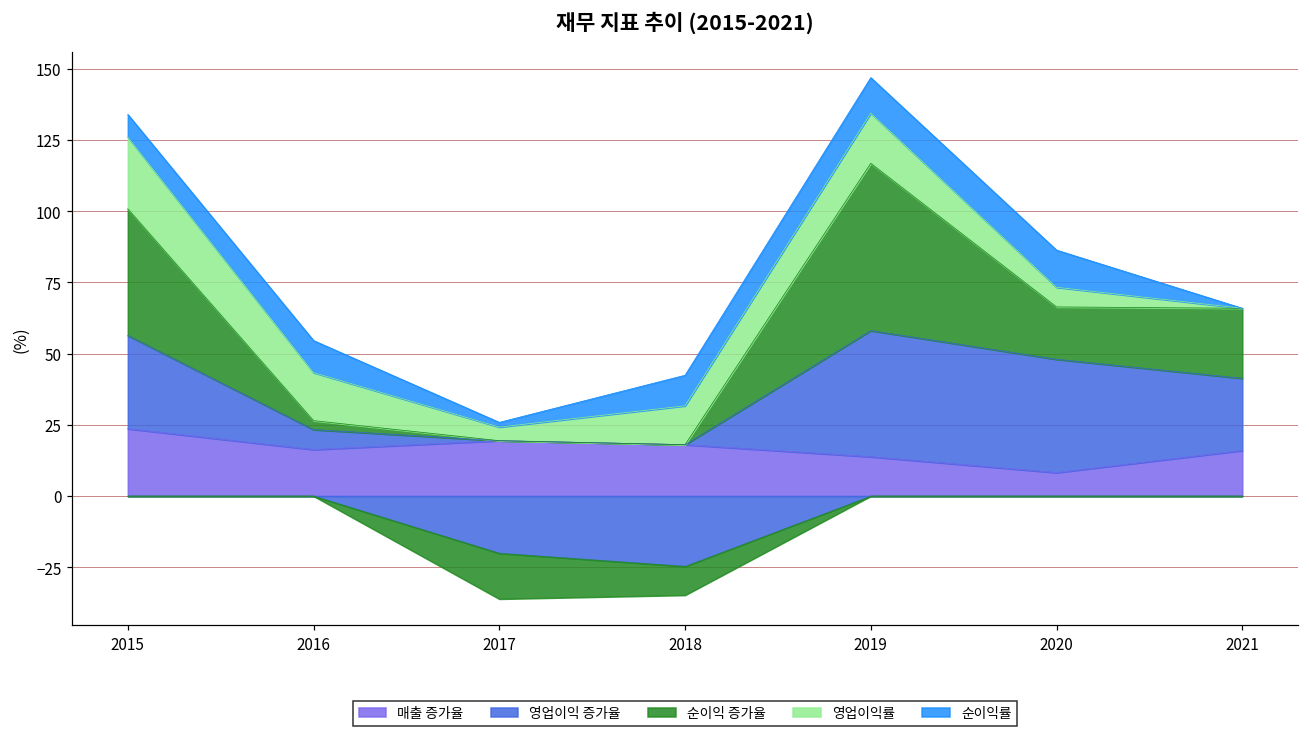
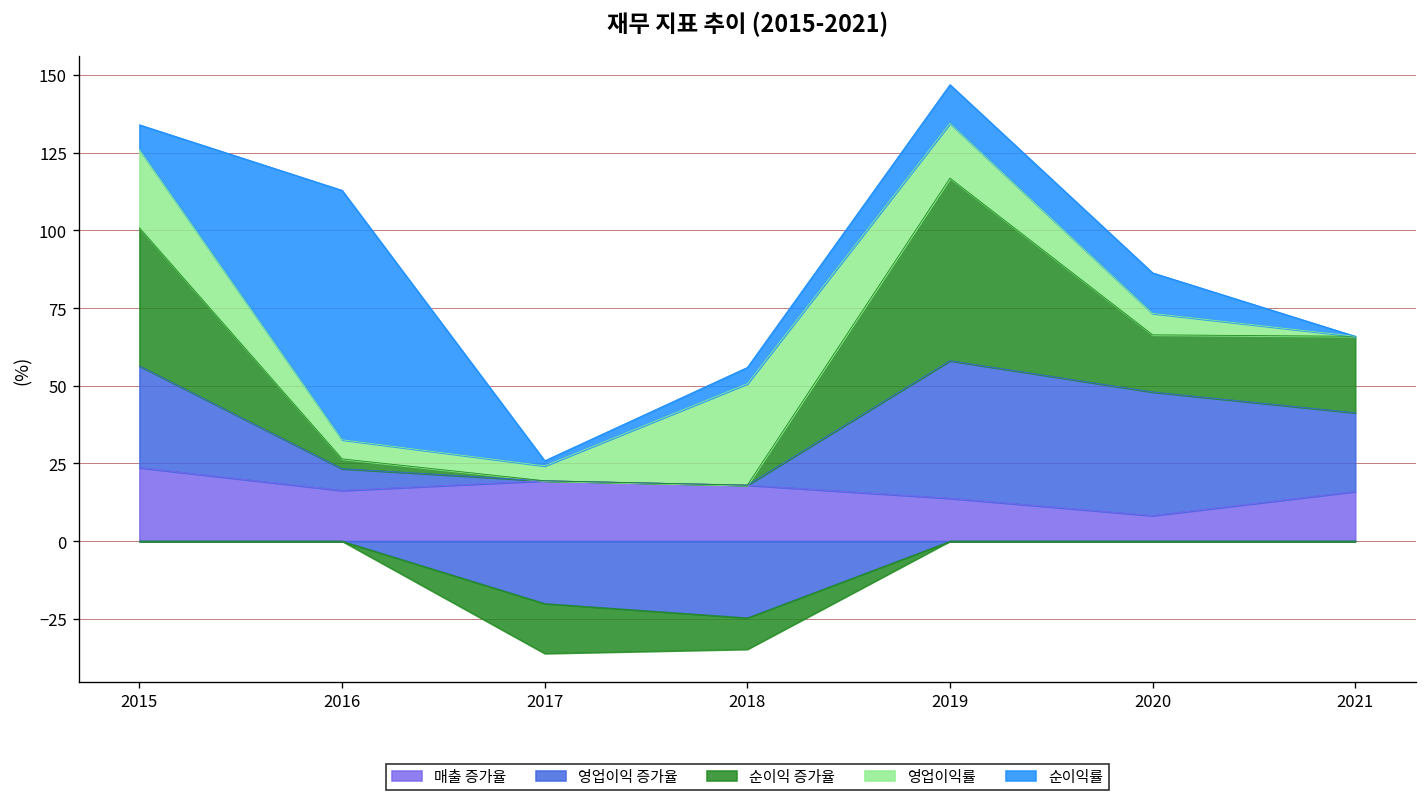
영업이익률, 2016: 17 -> 6
순이익률, 2016: 11 -> 80
영업이익률, 2018: 14 -> 33
순이익률, 2018: 11 -> 5
